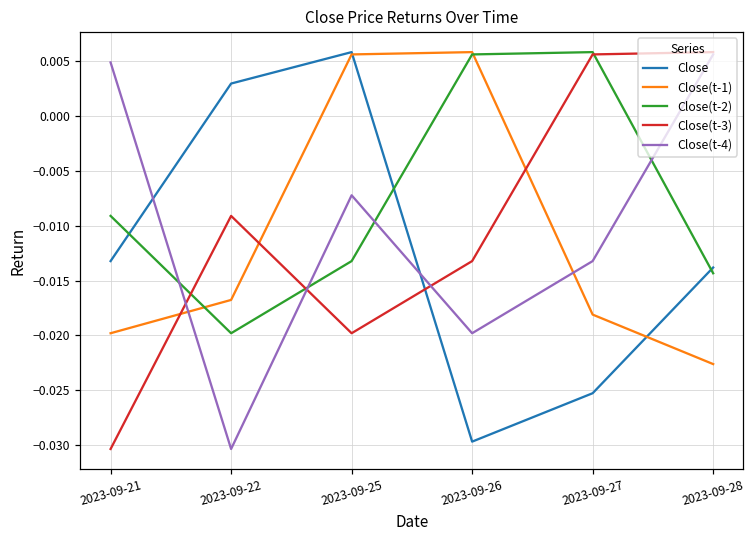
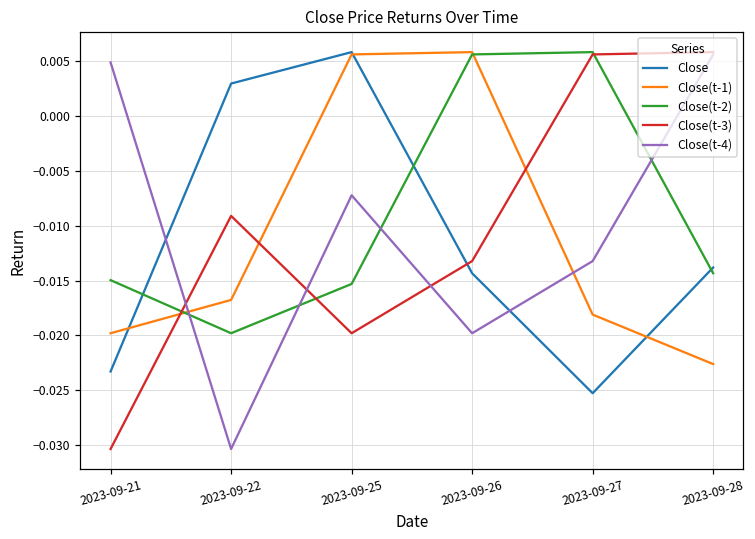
Close, 2023-09-21: -0.013 -> -0.023
Close(t-2), 2023-09-21: -0.009 -> -0.015
Close(t-2), 2023-09-25: -0.013 -> -0.015
Close, 2023-09-26: -0.030 -> -0.014
